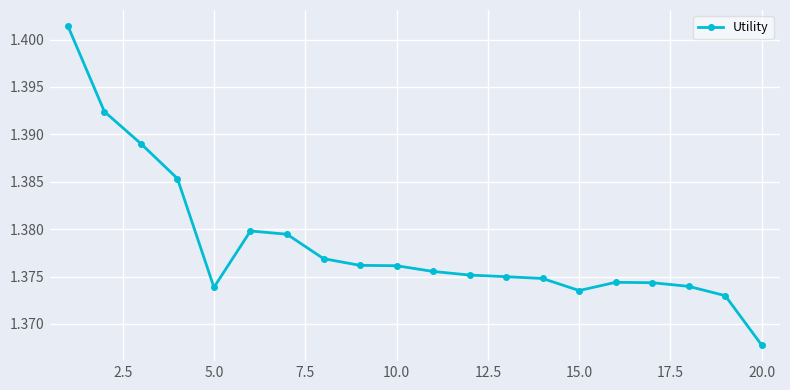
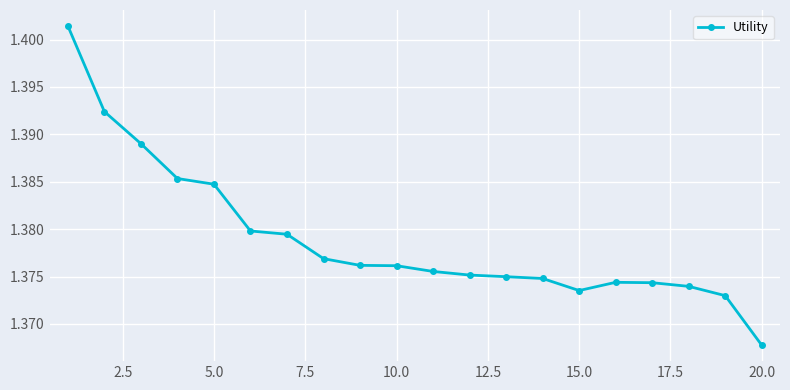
5.0: 1.374 -> 1.385
